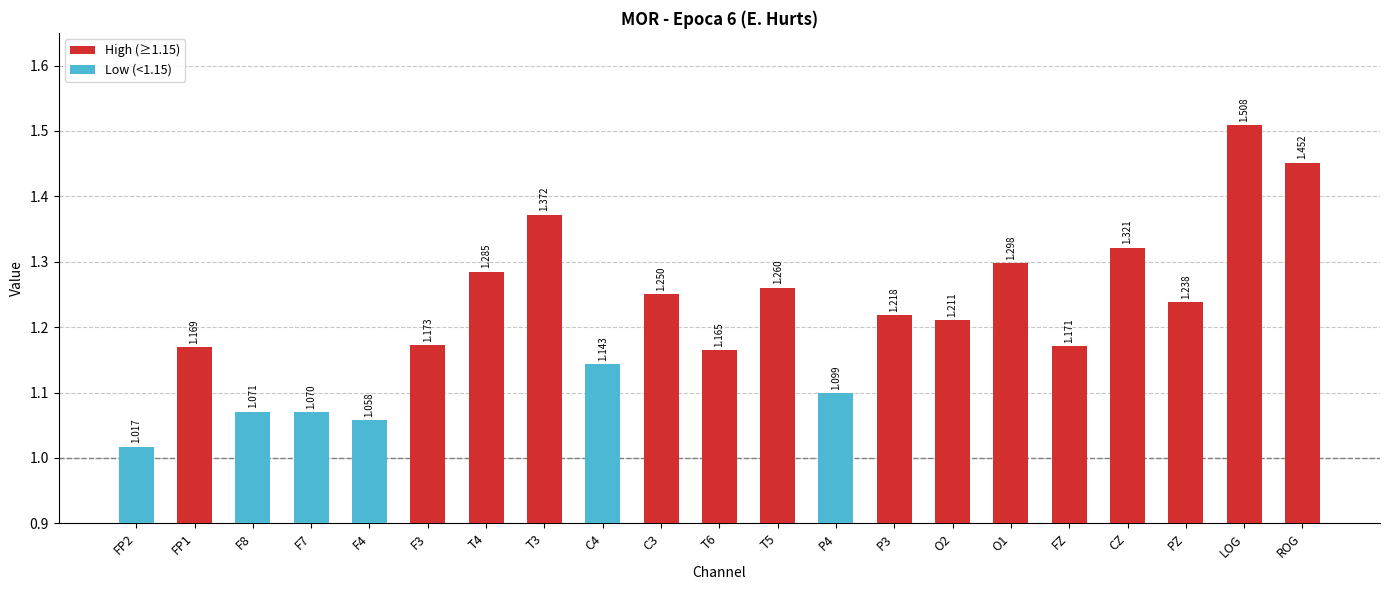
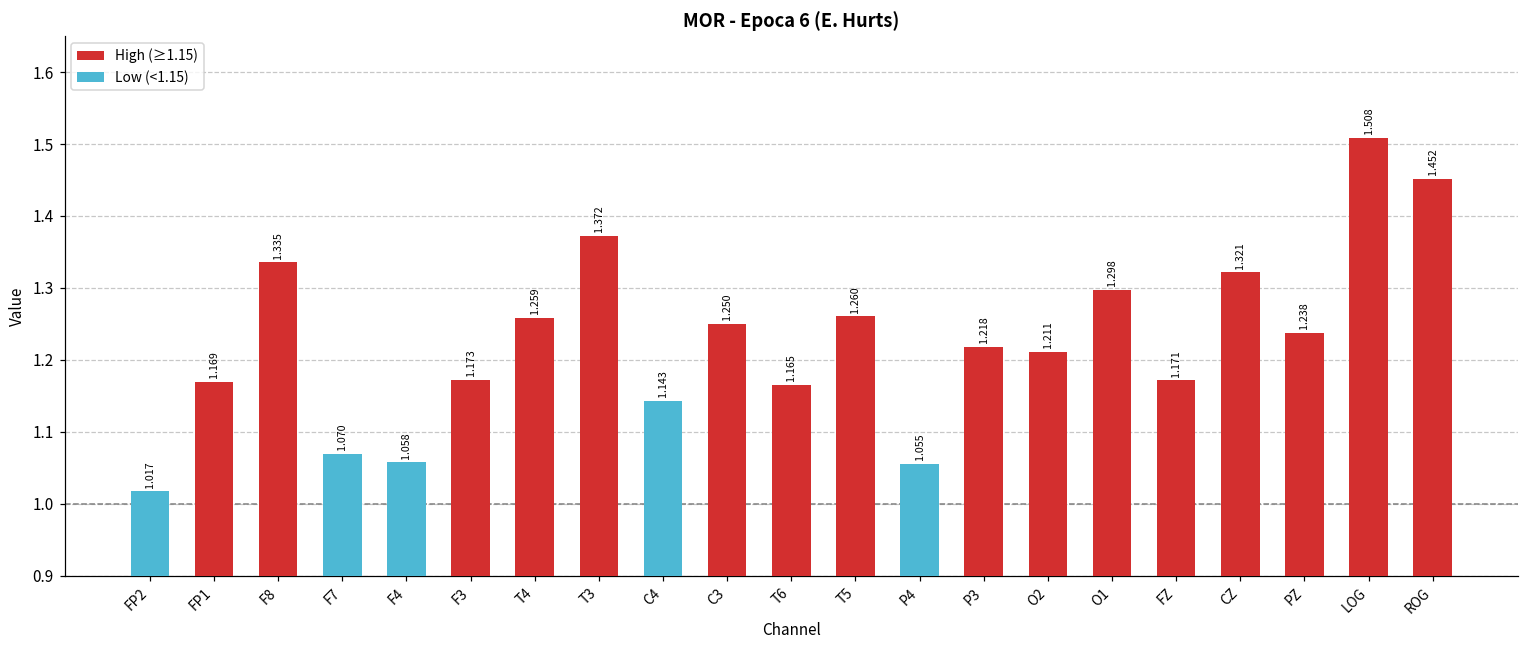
F8: 1.071 -> 1.335
T4: 1.285 -> 1.259
P4: 1.099 -> 1.055
